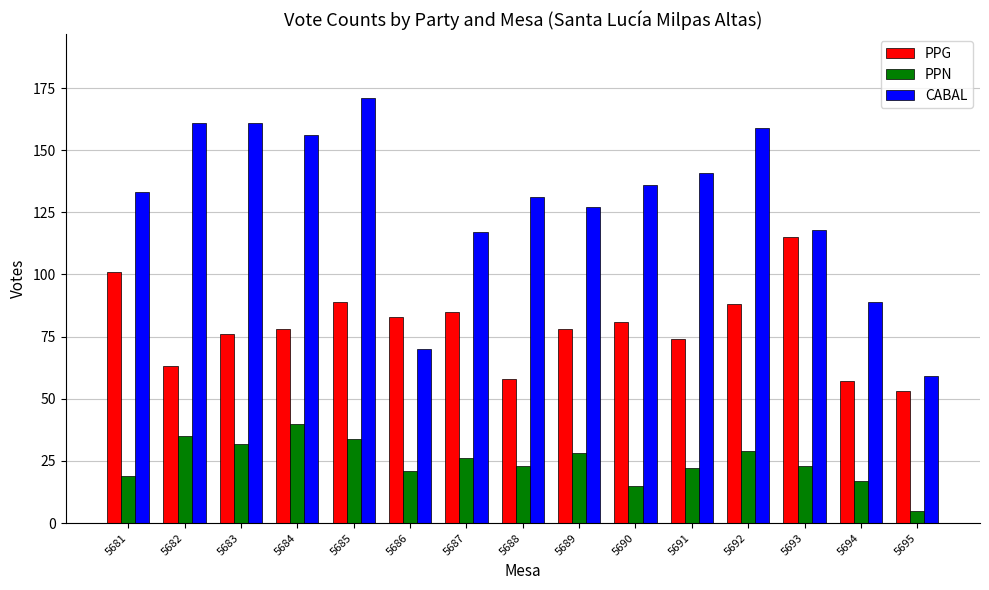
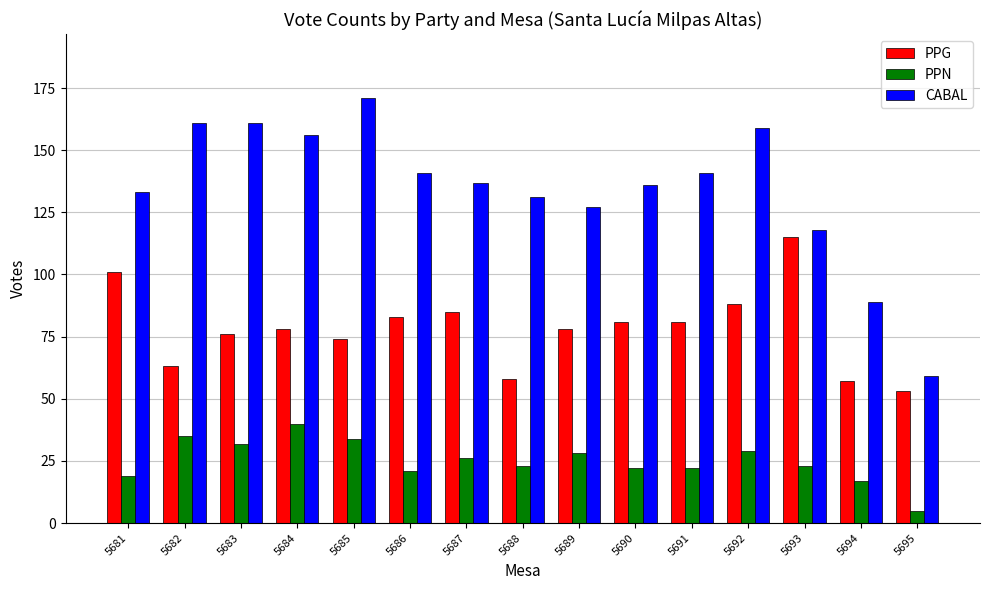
PPG, 5685: 89 -> 74
CABAL, 5686: 70 -> 141
CABAL, 5687: 117 -> 137
PPN, 5690: 15 -> 22
PPG, 5691: 74 -> 81
